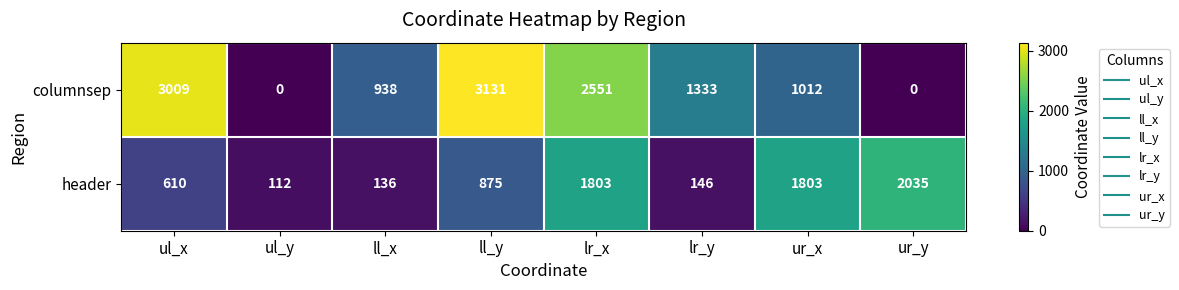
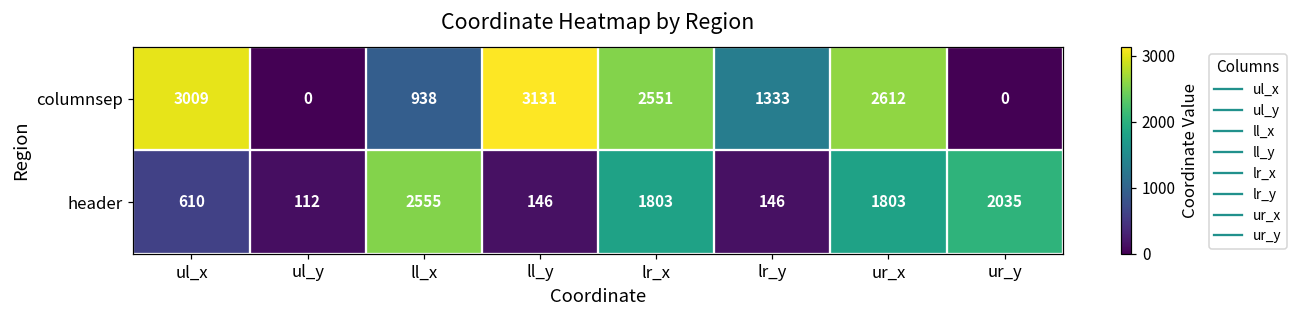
columnsep, ur_x: 1012 -> 2612
header, ll_x: 136 -> 2555
header, ll_y: 875 -> 146
